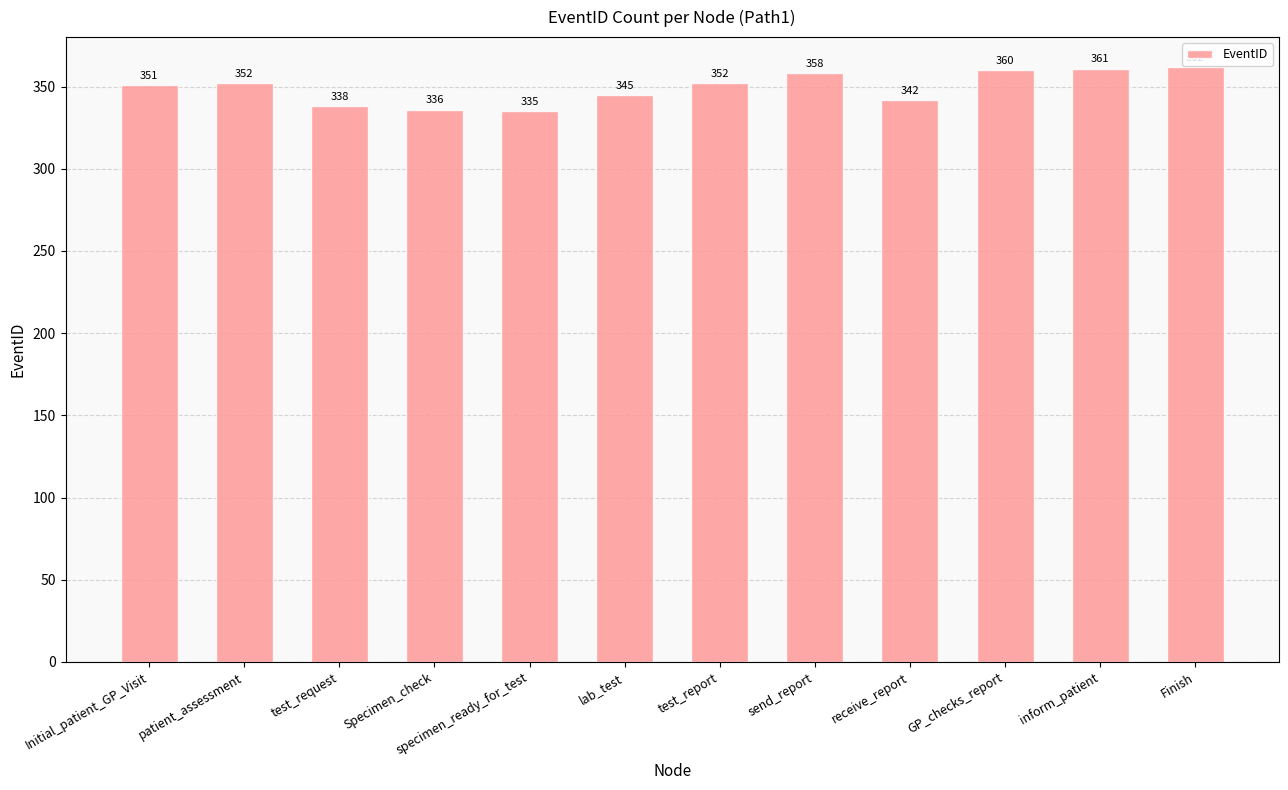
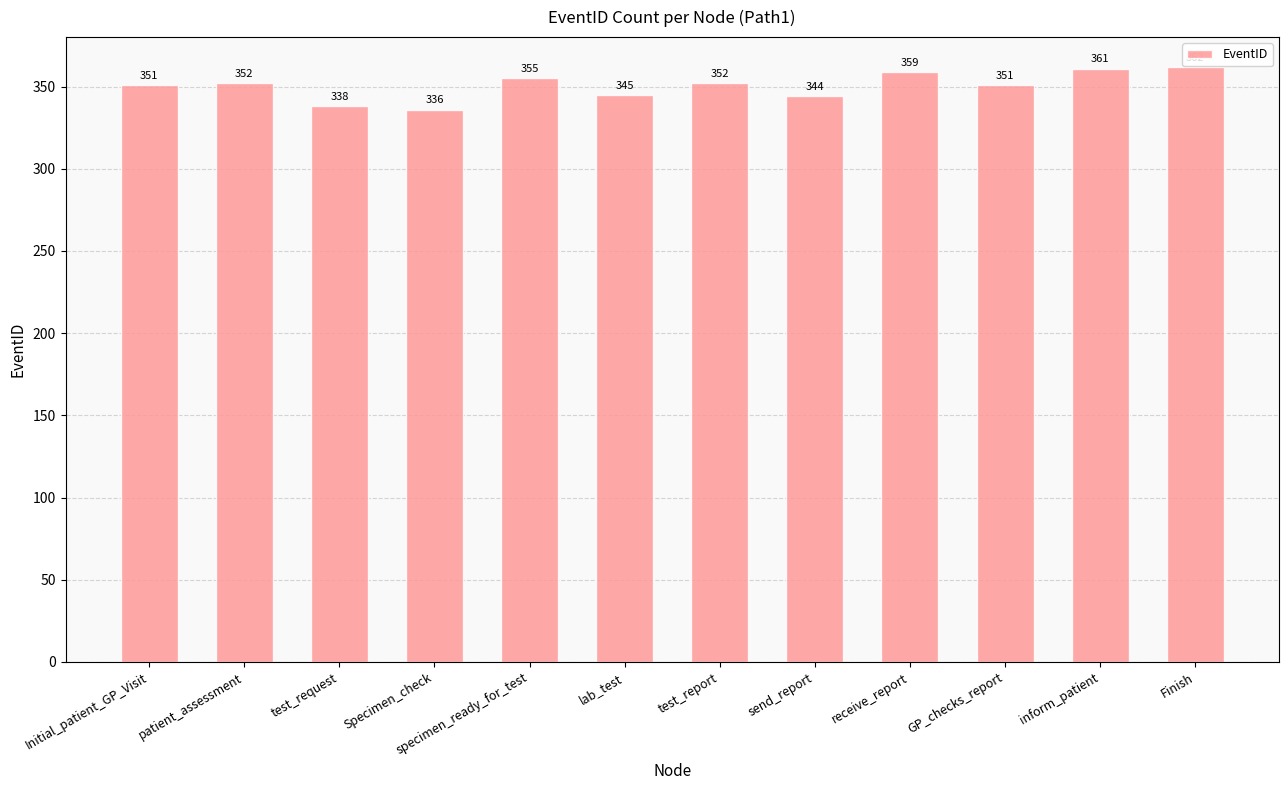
specimen_ready_for_test: 335 -> 355
send_report: 358 -> 344
receive_report: 342 -> 359
GP_checks_report: 360 -> 351
